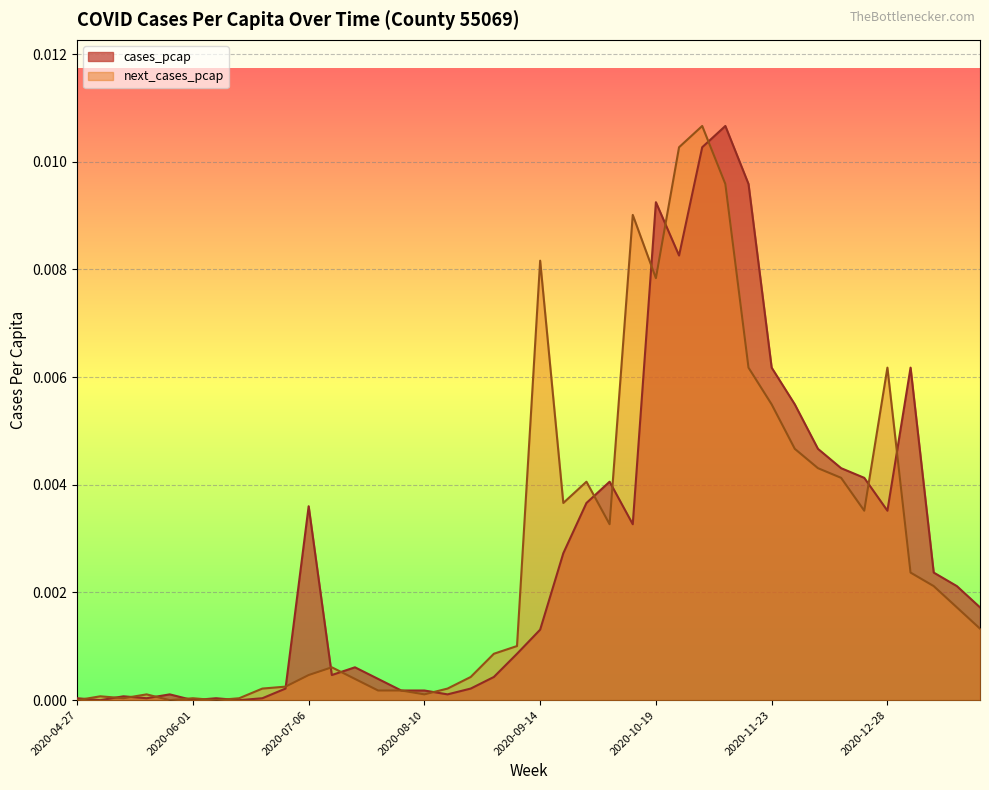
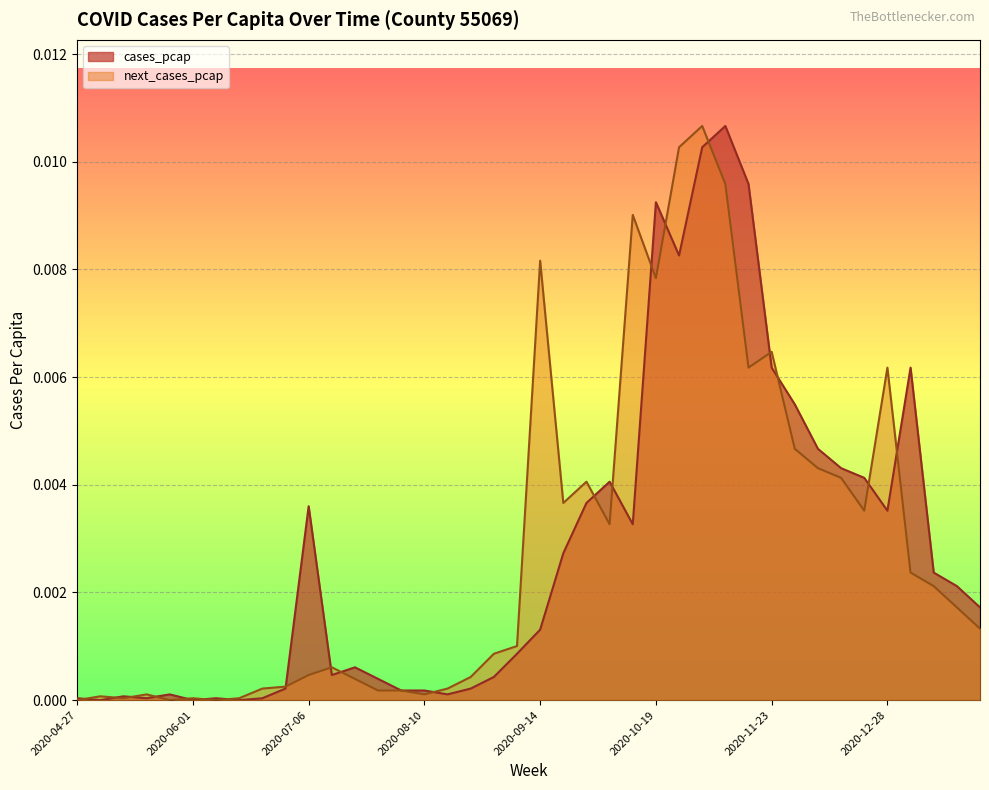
next_cases_pcap, 2020-11-23: 0.0055 -> 0.0065
